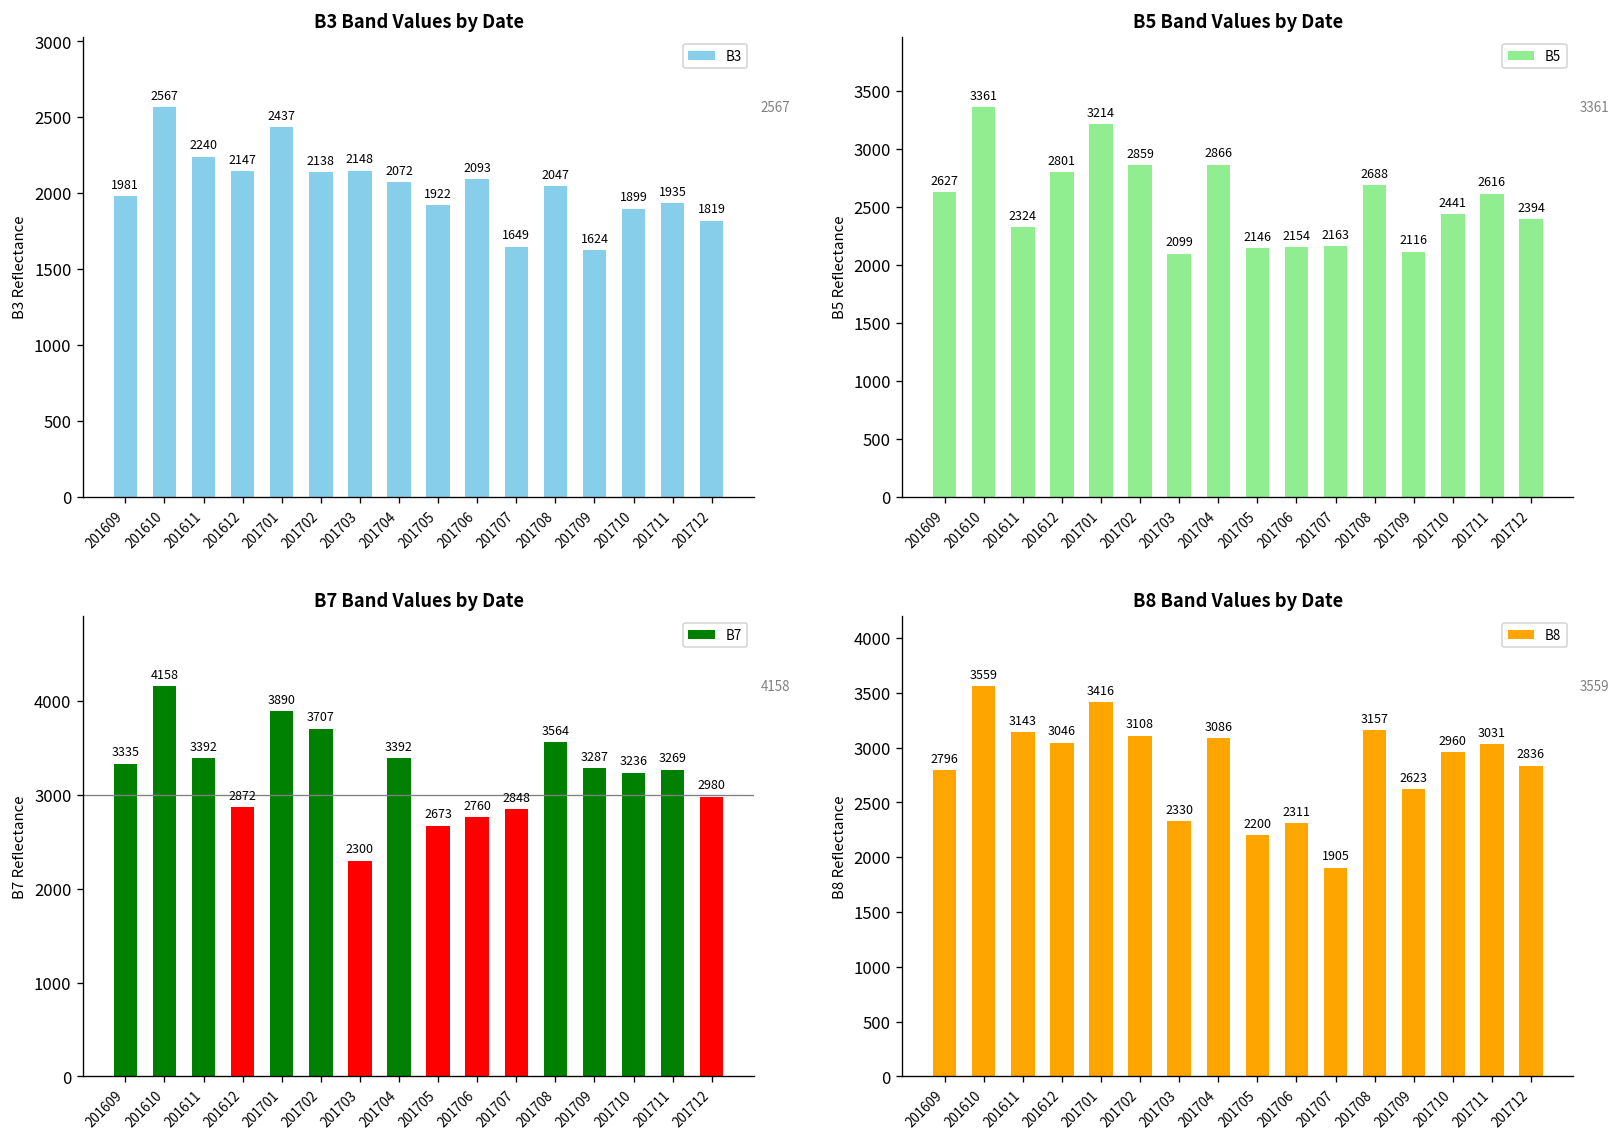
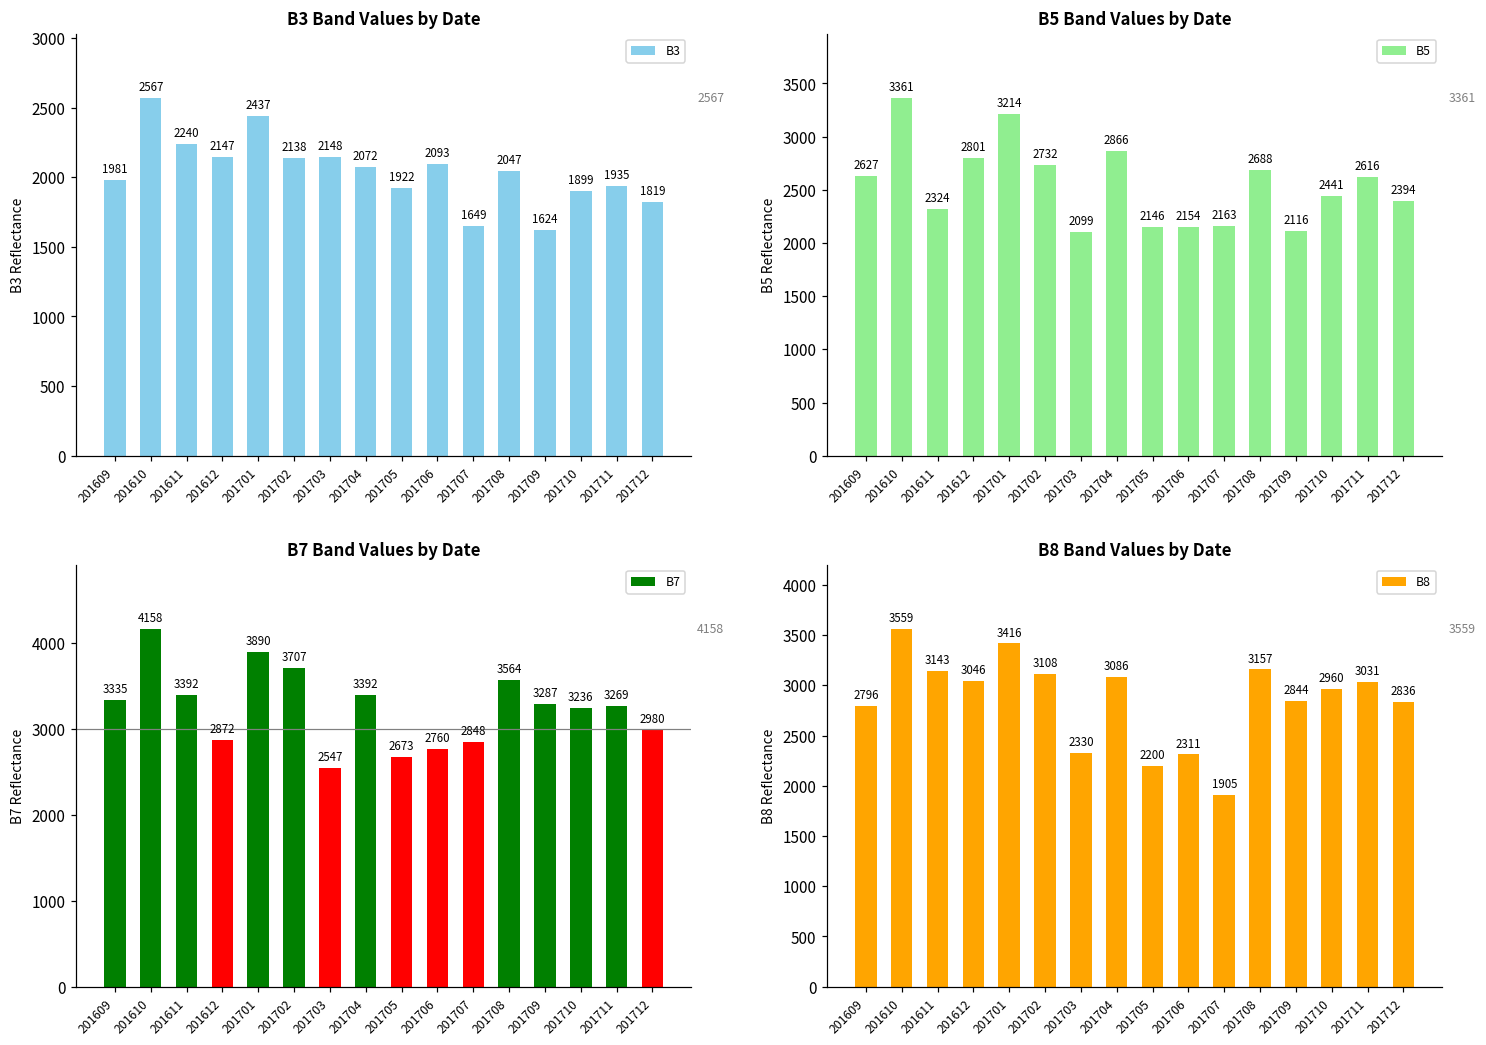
B5 Band Values by Date, 201702: 2859 -> 2732
B7 Band Values by Date, 201703: 2300 -> 2547
B8 Band Values by Date, 201709: 2623 -> 2844
